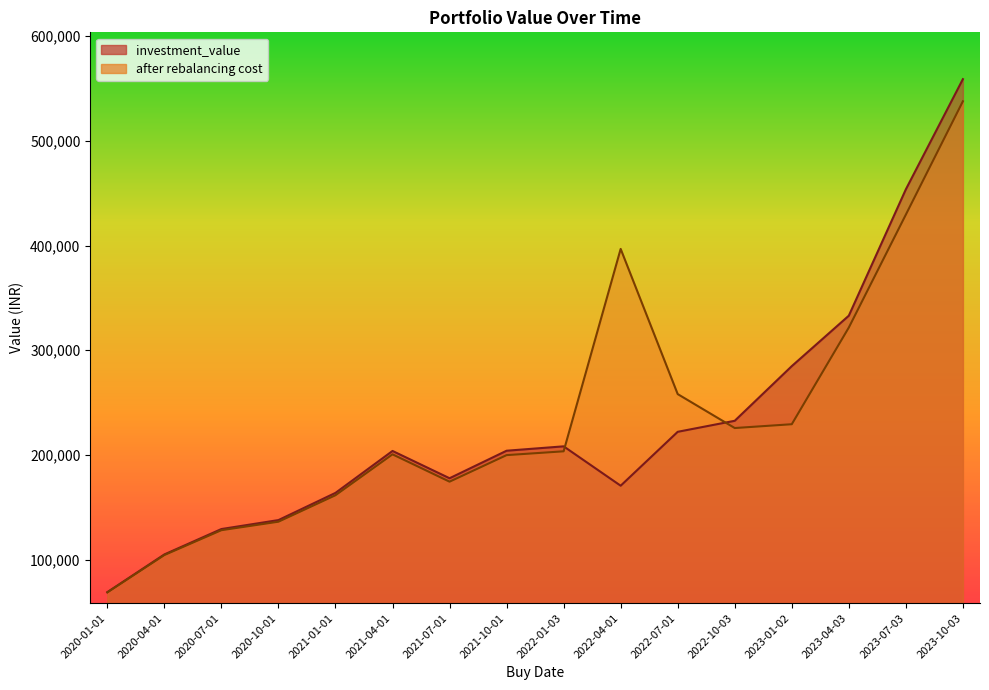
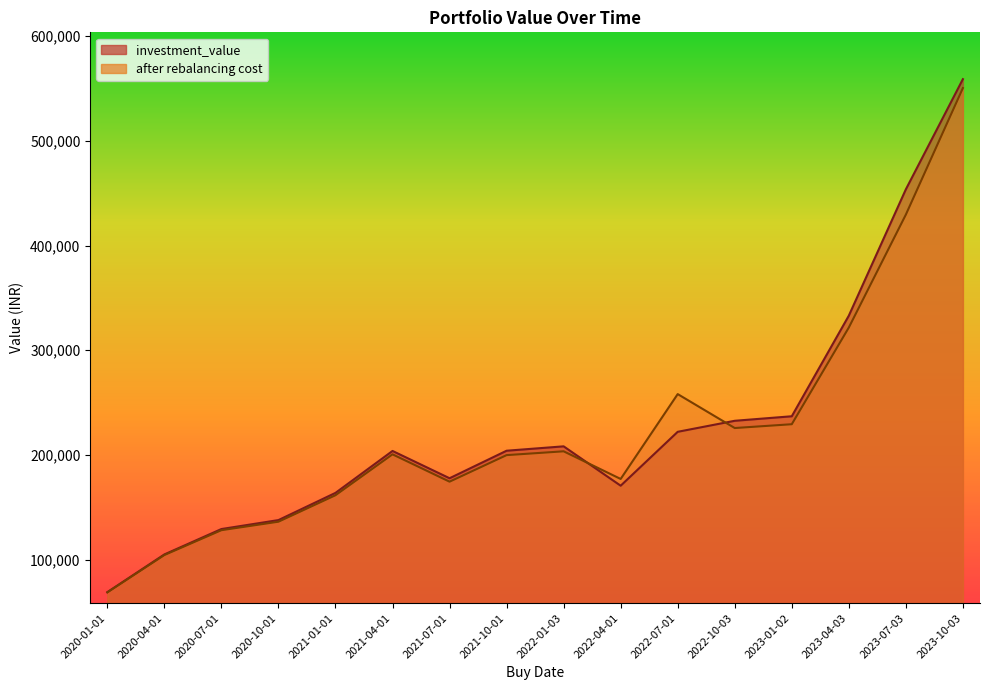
after rebalancing cost, 2022-04-01: 397,000 -> 177,000
investment_value, 2023-01-02: 285,000 -> 237,000
after rebalancing cost, 2023-10-03: 538,000 -> 550,000
